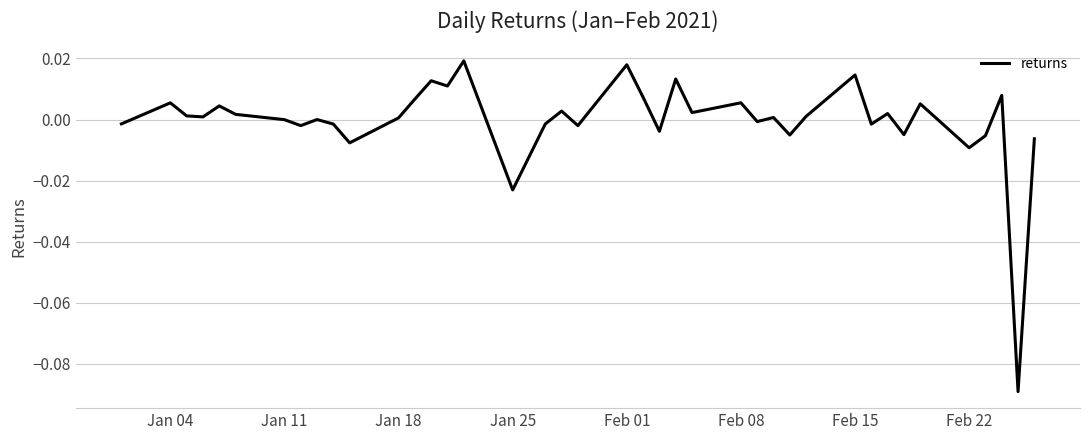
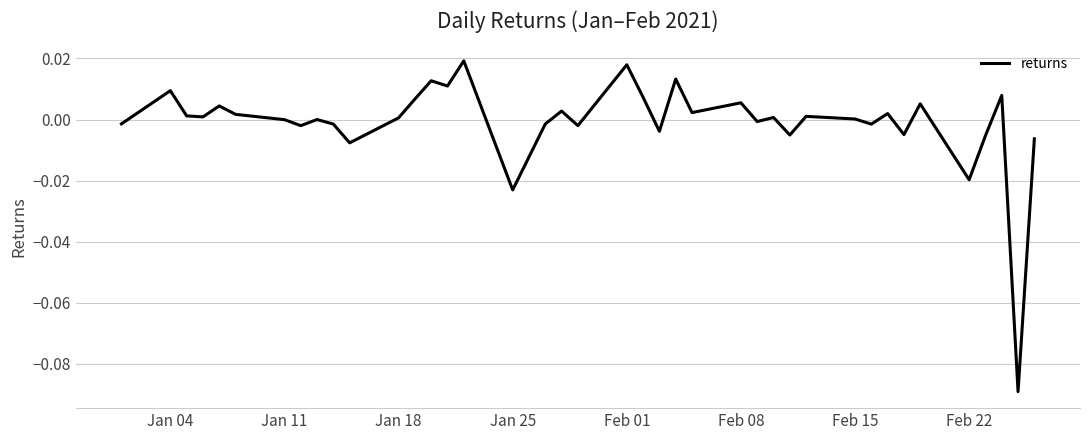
Jan 04: 0.005 -> 0.009
Feb 15: 0.015 -> 0.000
Feb 22: -0.009 -> -0.020
